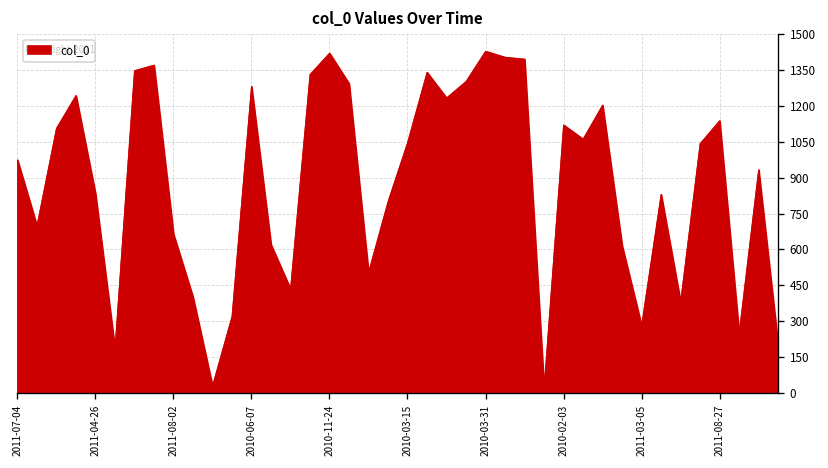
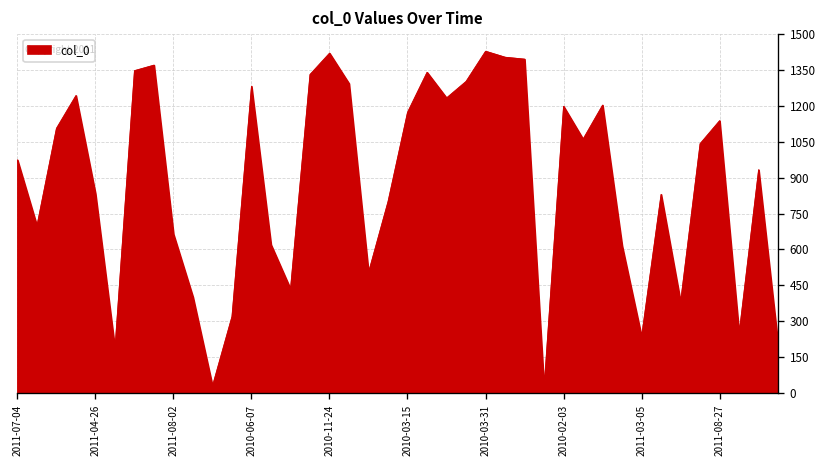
2010-03-15: 1050 -> 1170
2010-02-03: 1120 -> 1200
2011-03-05: 280 -> 240
